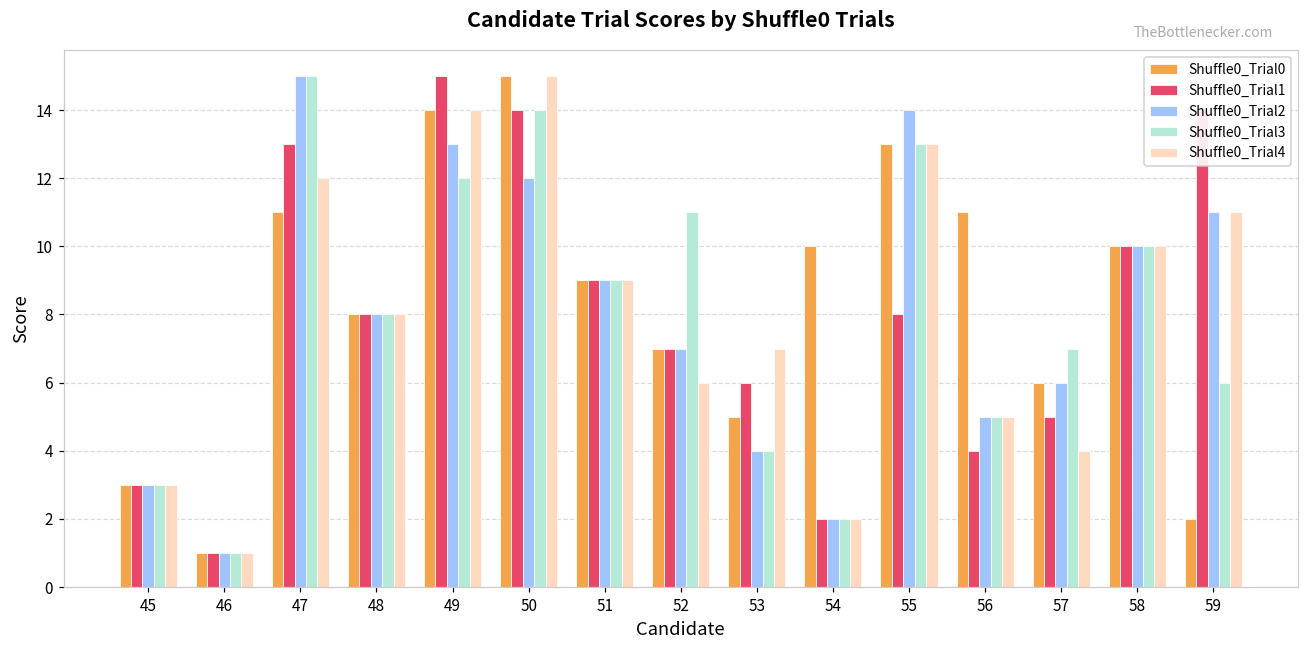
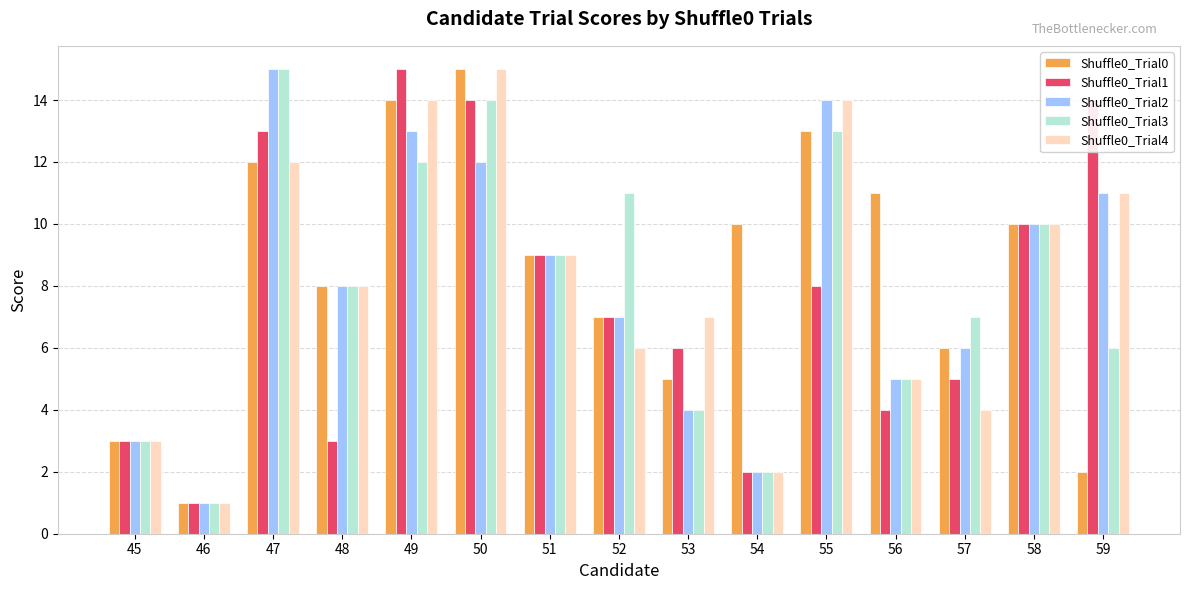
Shuffle0_Trial0, 47: 11 -> 12
Shuffle0_Trial1, 48: 8 -> 3
Shuffle0_Trial4, 55: 13 -> 14
